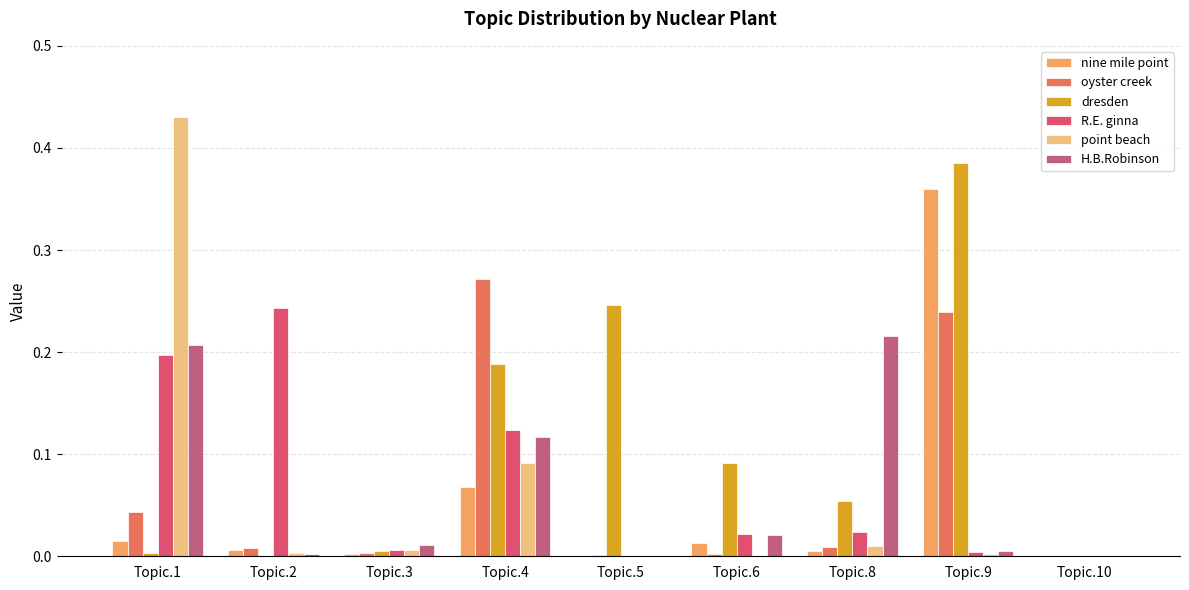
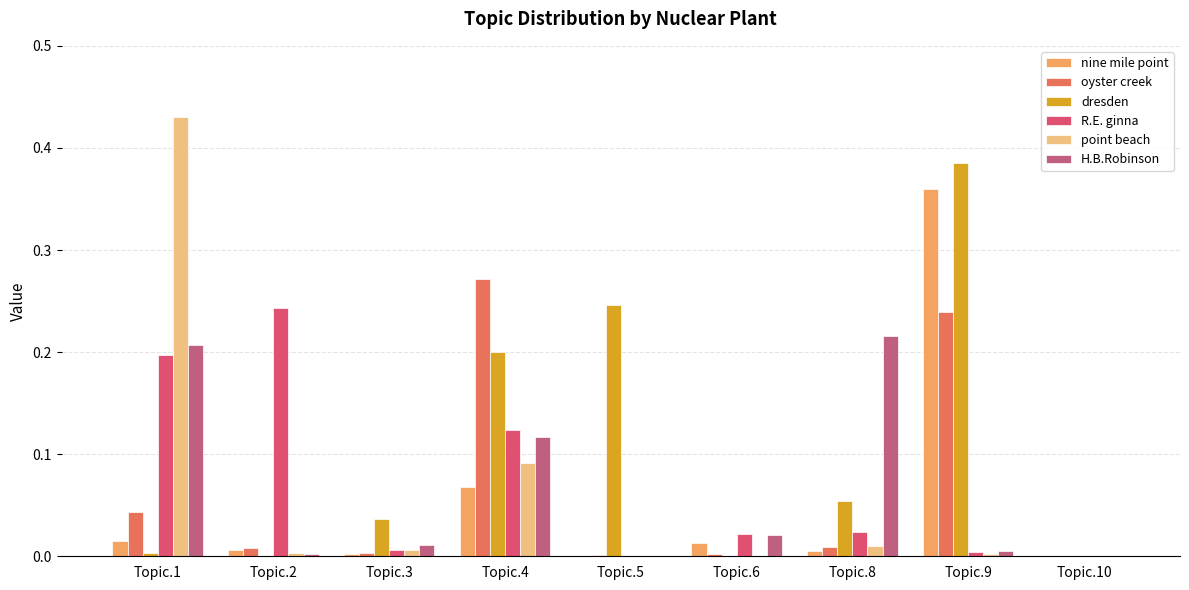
dresden, Topic.3: 0.005 -> 0.036
dresden, Topic.4: 0.188 -> 0.200
dresden, Topic.6: 0.091 -> 0.000
